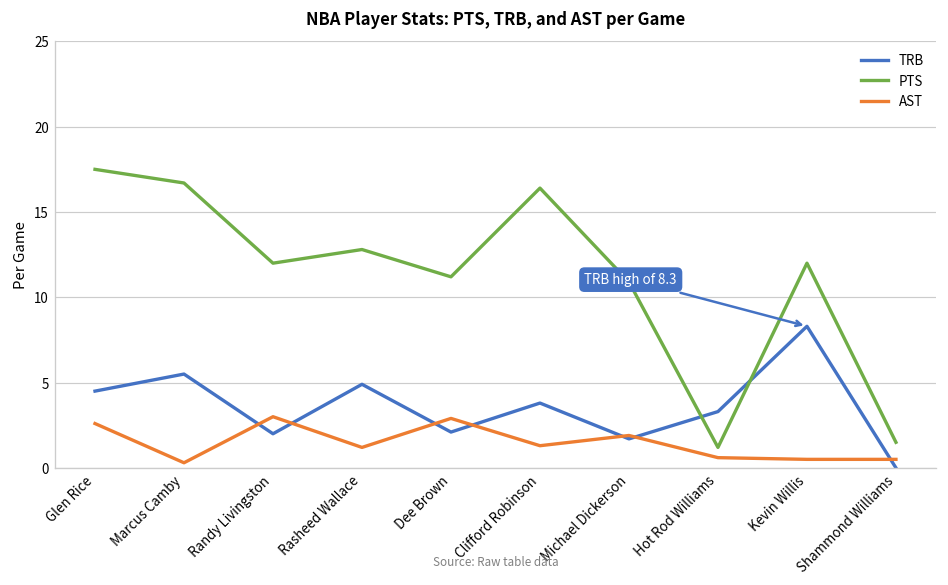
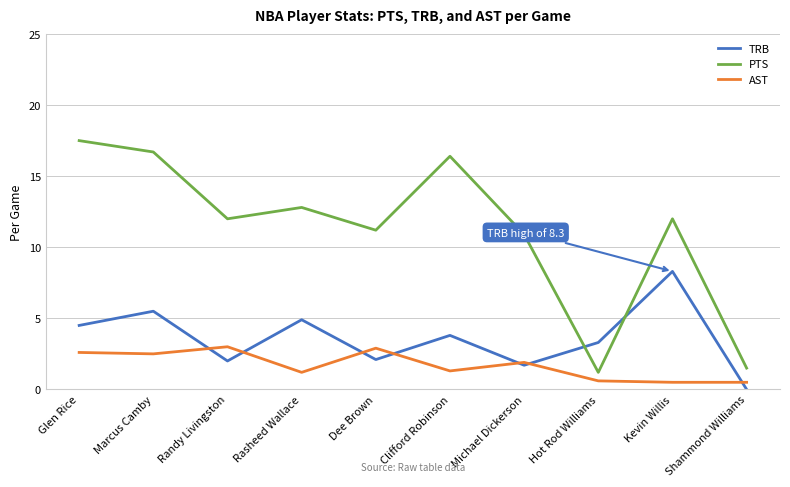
AST, Marcus Camby: 0.3 -> 2.5
